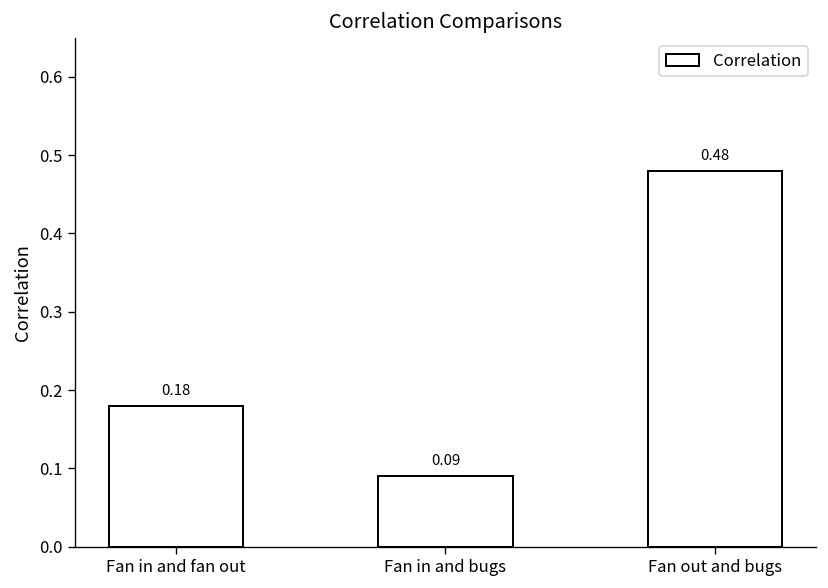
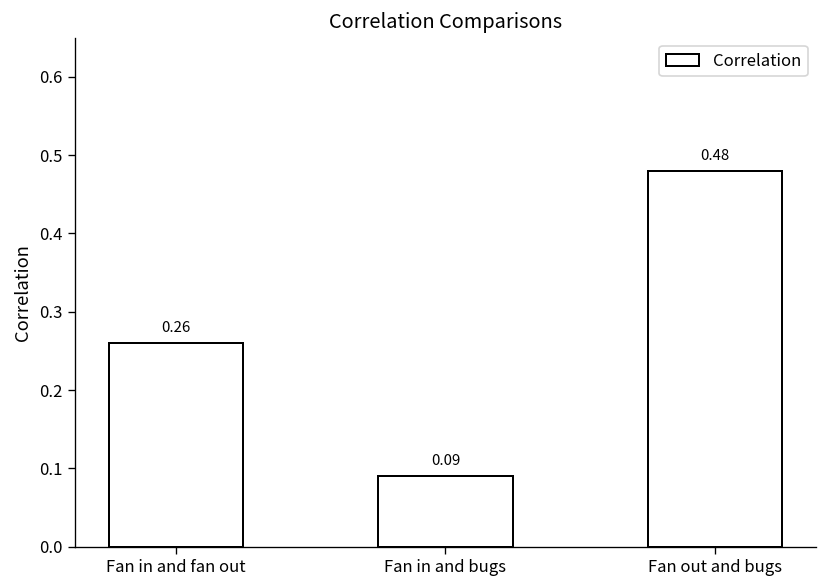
Fan in and fan out: 0.18 -> 0.26
